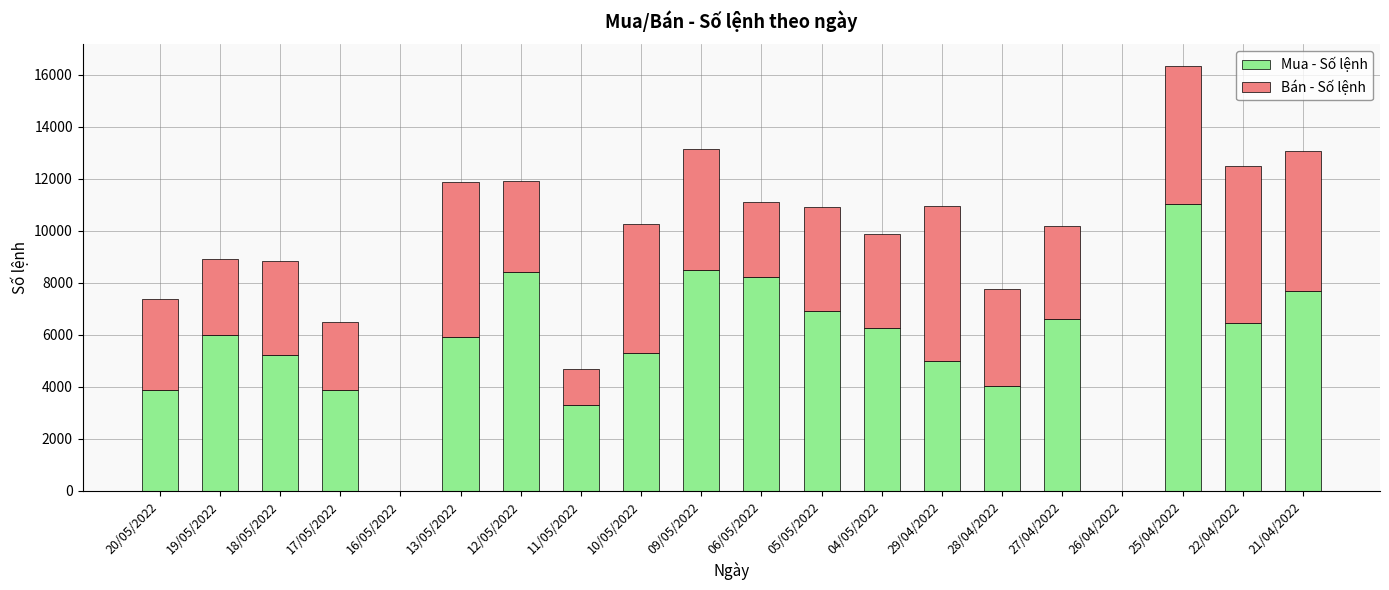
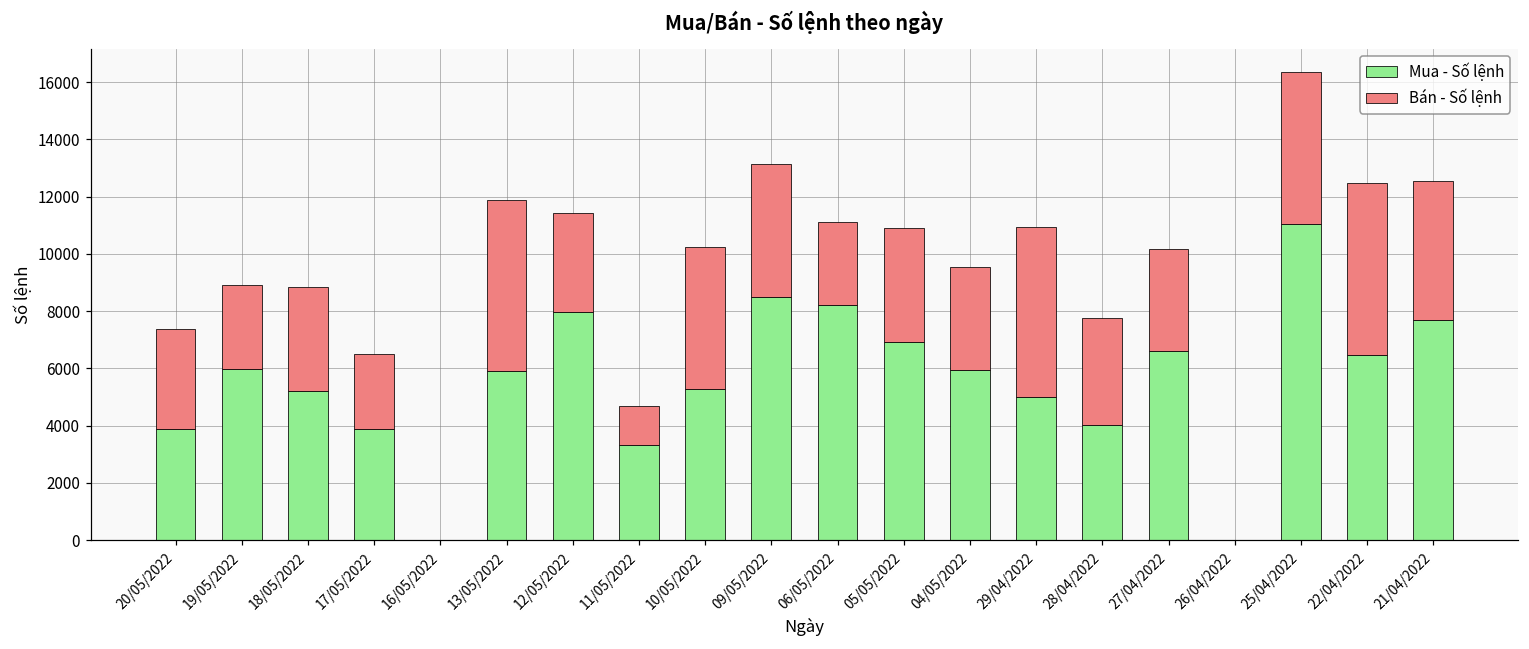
Mua - Số lệnh, 12/05/2022: 8400 -> 8000
Mua - Số lệnh, 04/05/2022: 6300 -> 5900
Bán - Số lệnh, 21/04/2022: 5400 -> 4900
